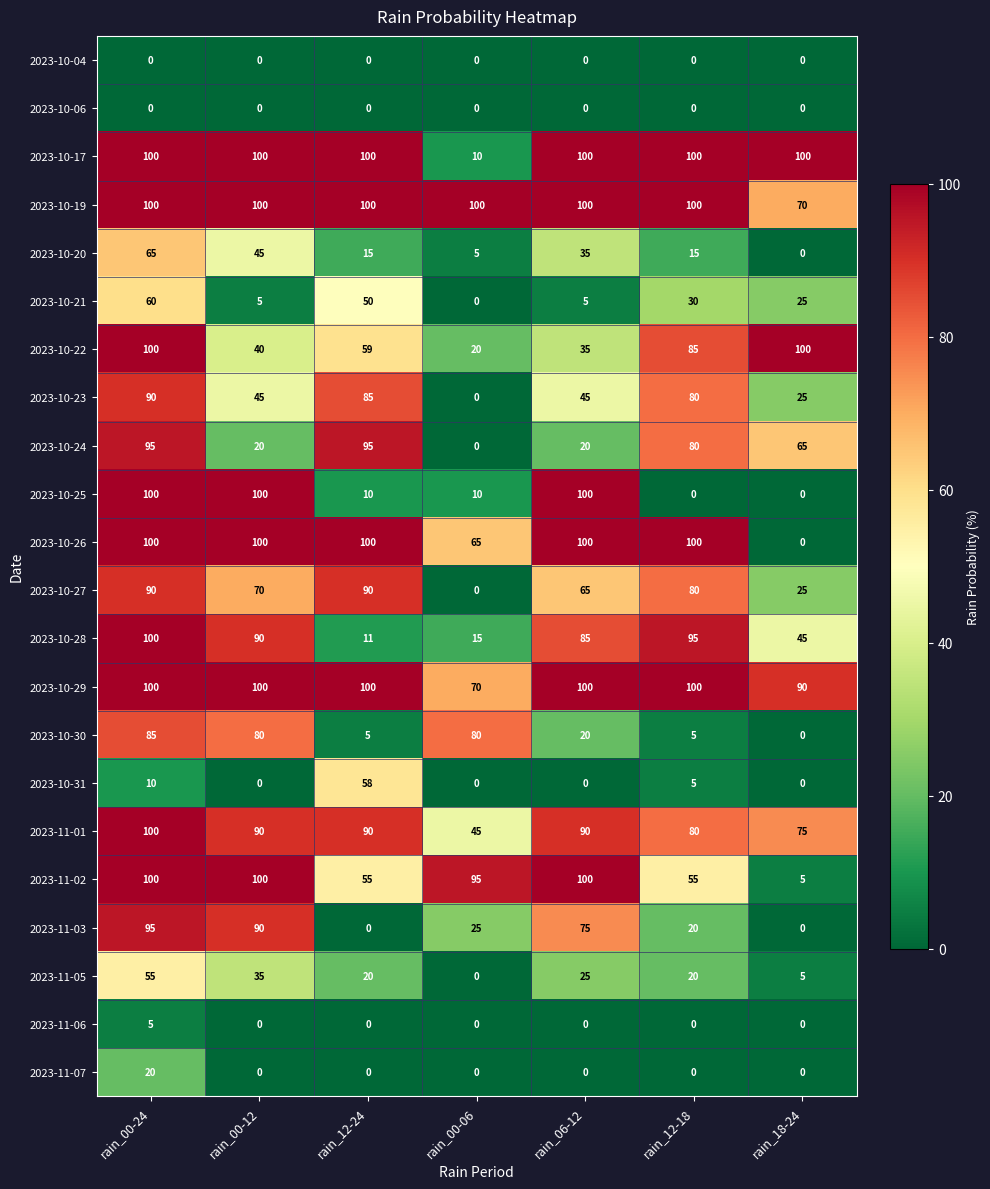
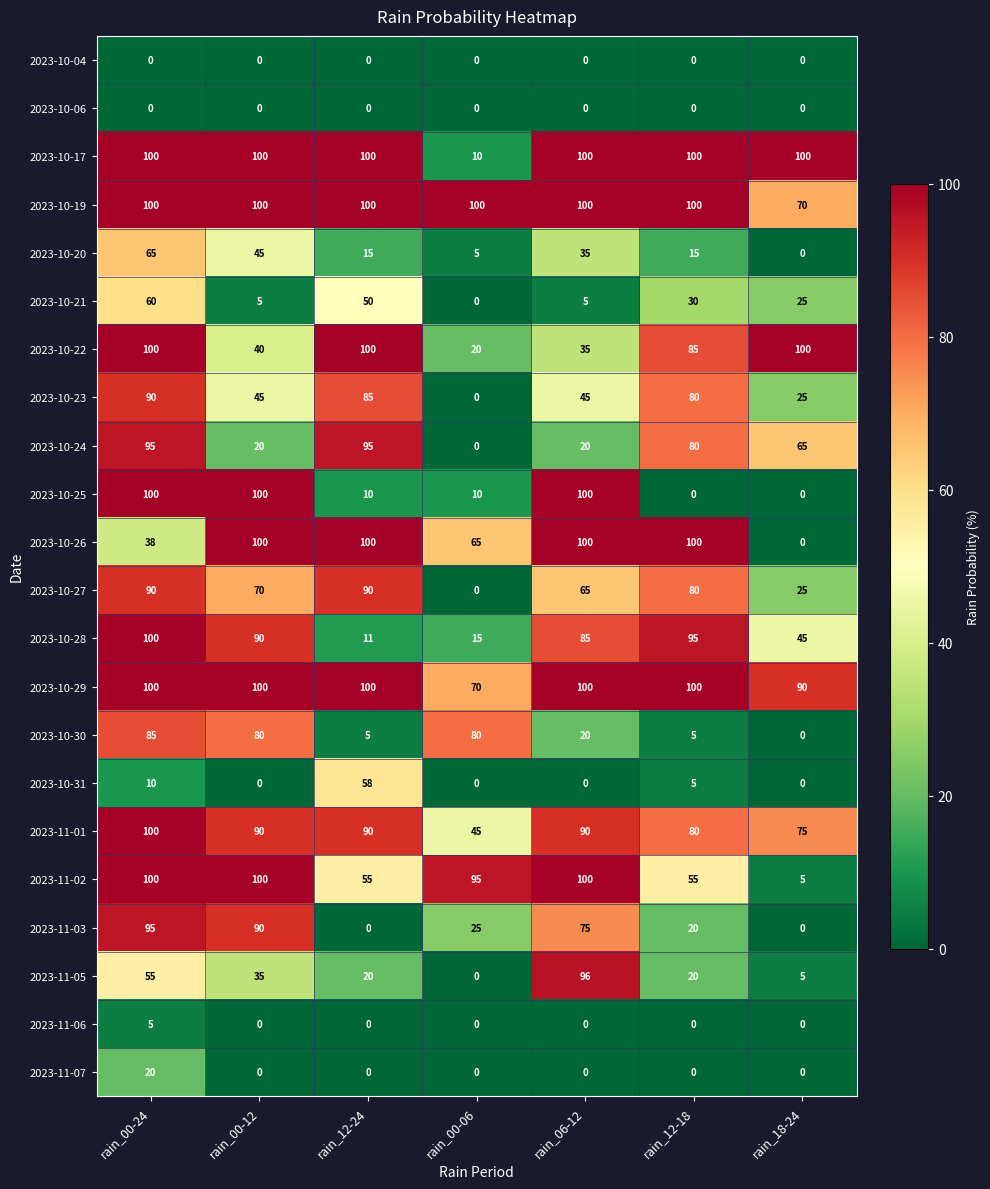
2023-10-22, rain_12-24: 59 -> 100
2023-10-26, rain_00-24: 100 -> 38
2023-11-05, rain_06-12: 25 -> 96
